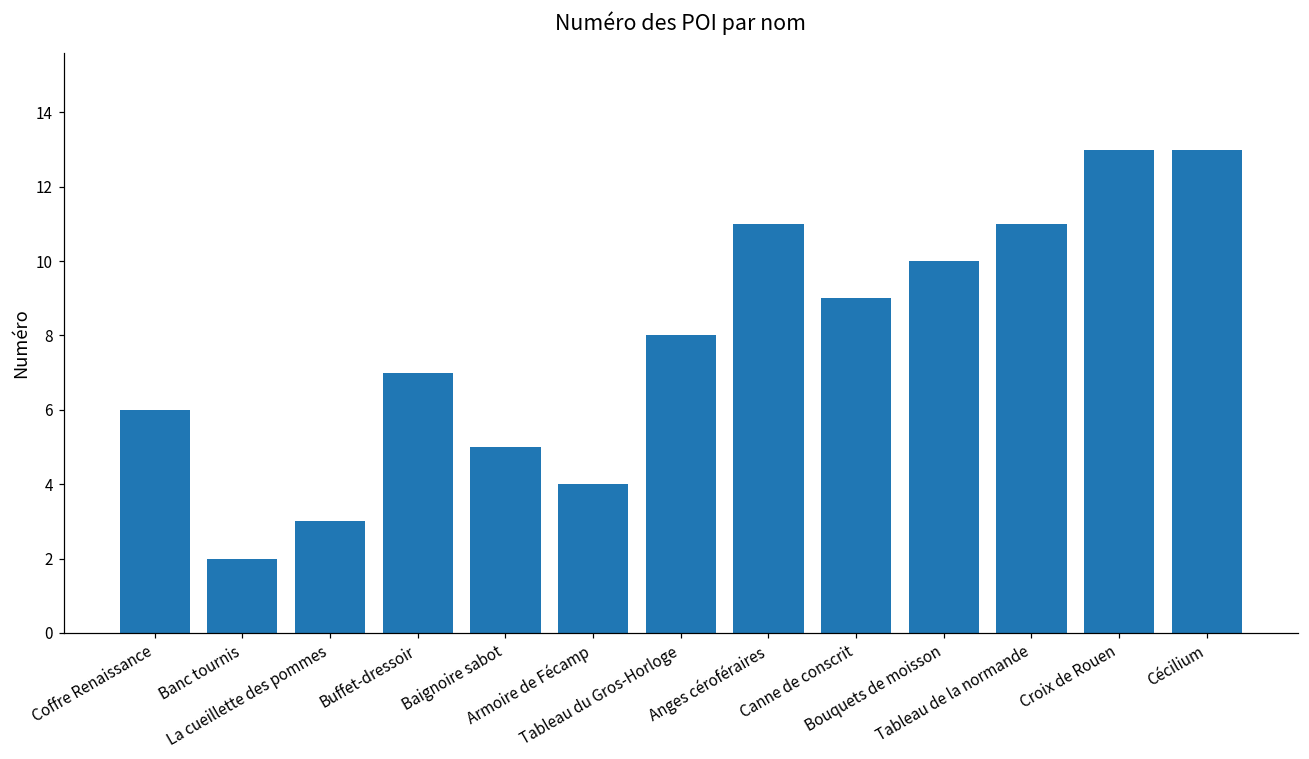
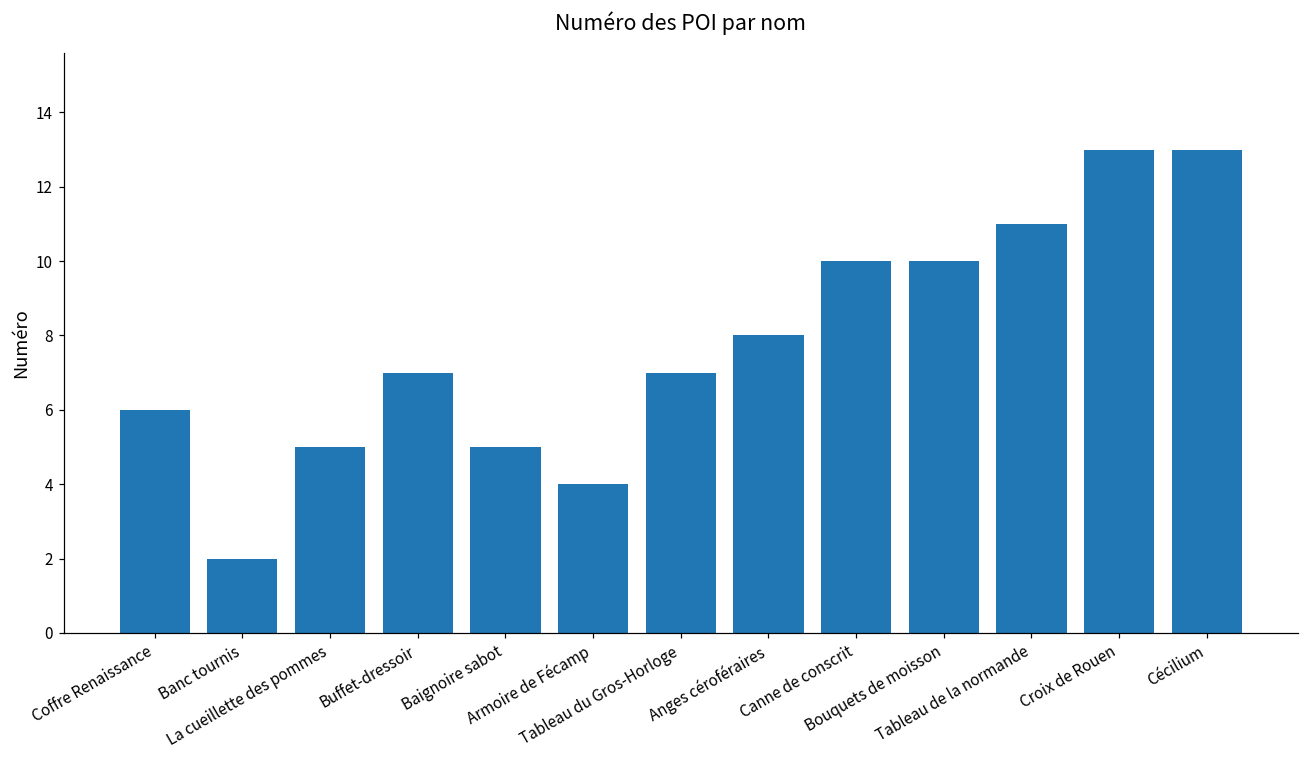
La cueillette des pommes: 3 -> 5
Tableau du Gros-Horloge: 8 -> 7
Anges céroféraires: 11 -> 8
Canne de conscrit: 9 -> 10
